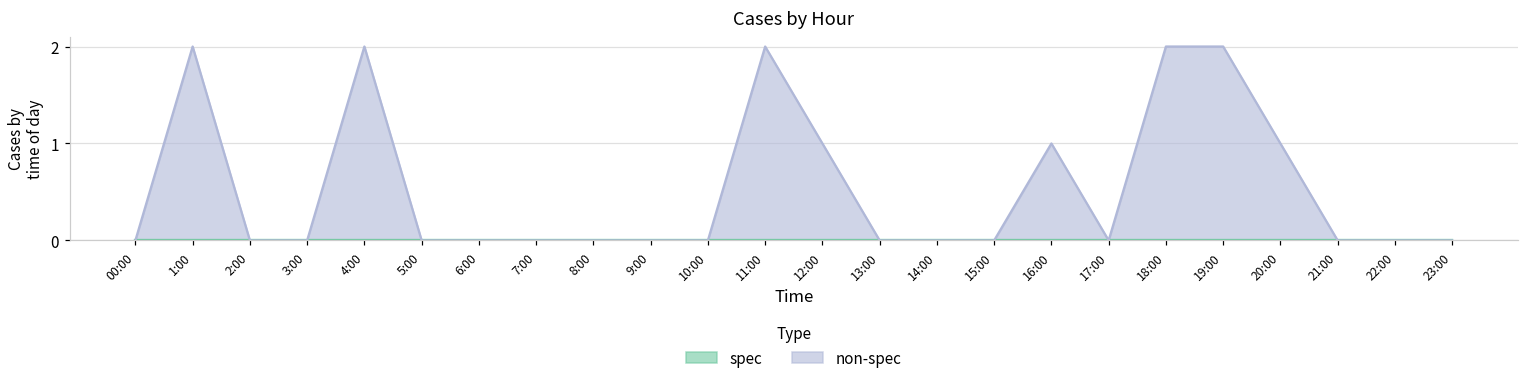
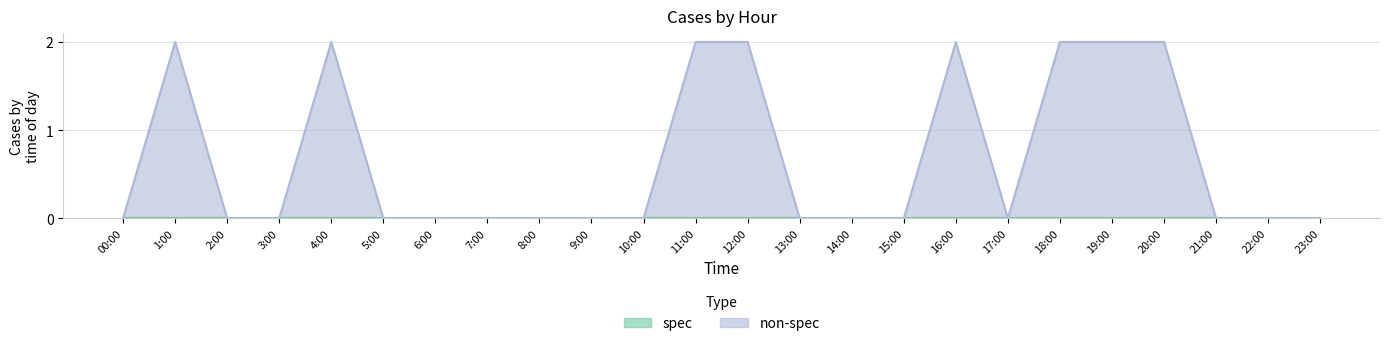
non-spec, 12:00: 1 -> 2
non-spec, 16:00: 1 -> 2
non-spec, 20:00: 1 -> 2
